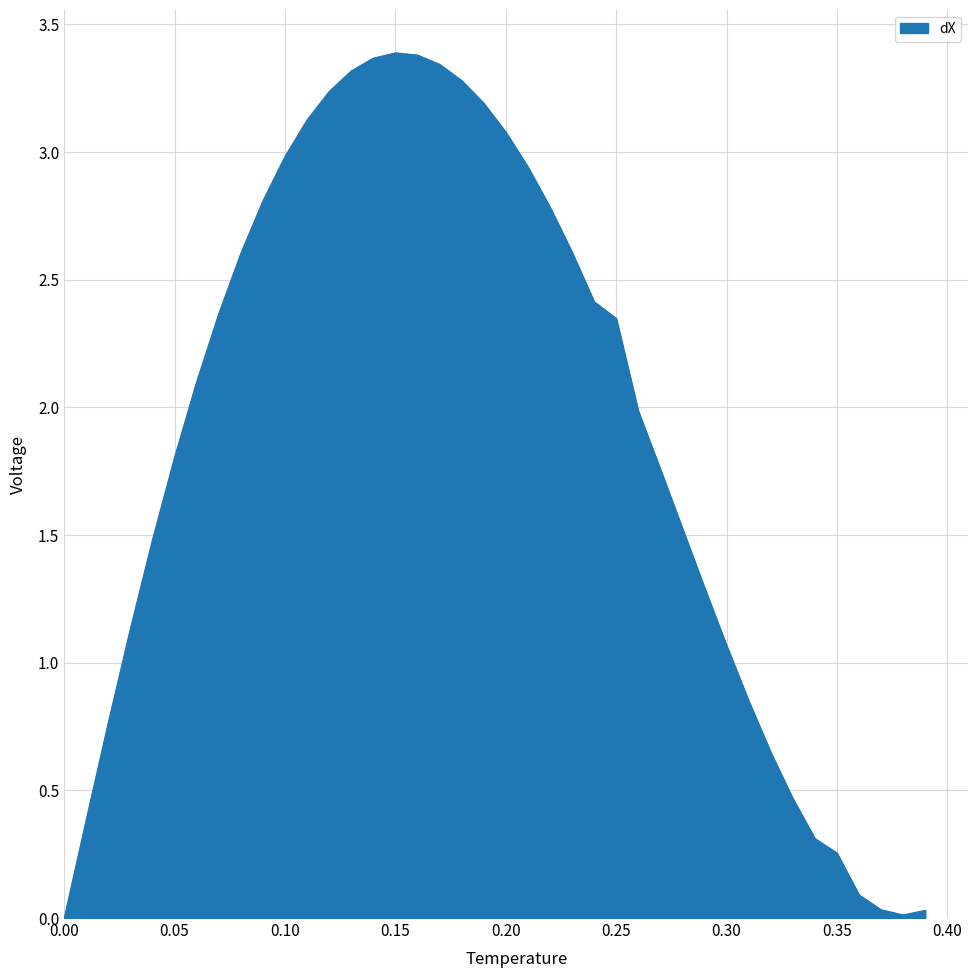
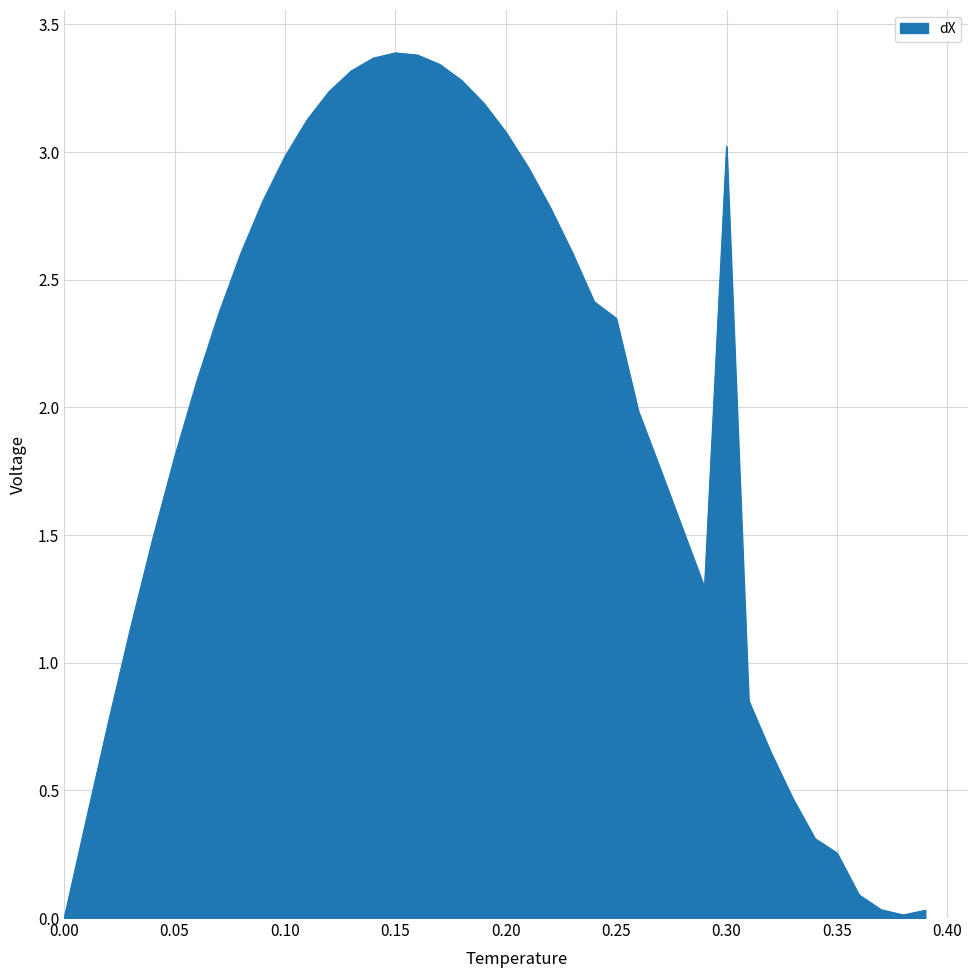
0.30: 1.07 -> 3.02
